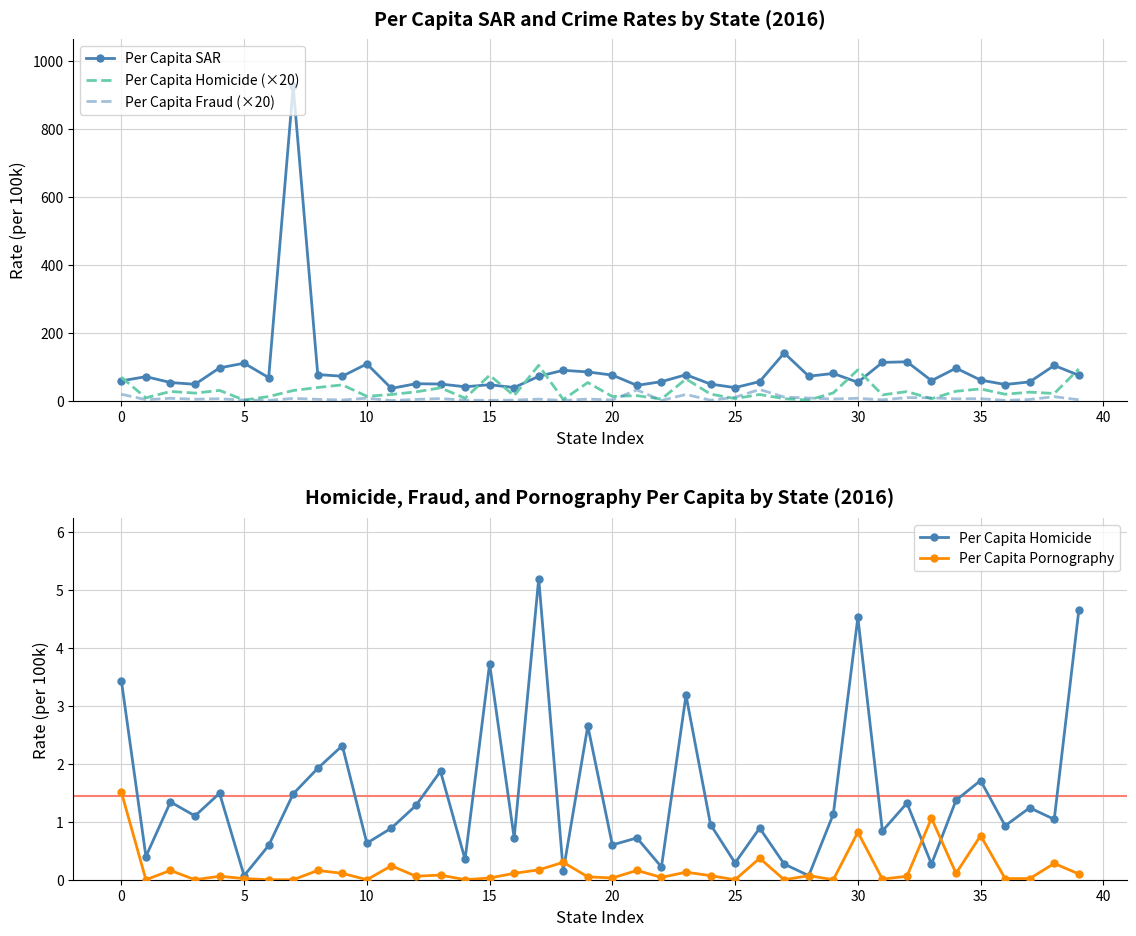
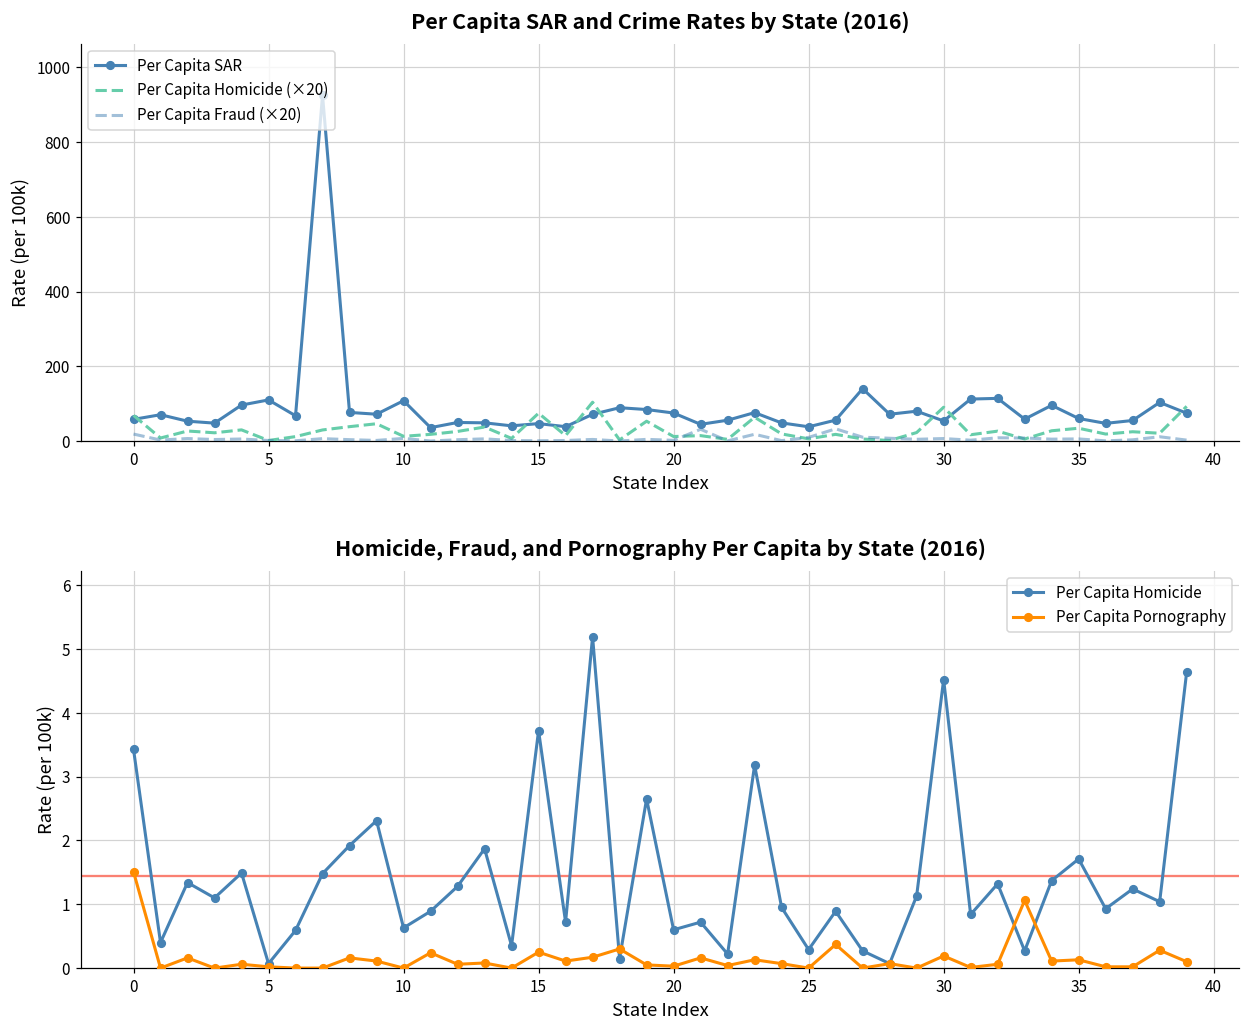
Homicide, Fraud, and Pornography Per Capita by State (2016), Per Capita Pornography, 15: 0.0 -> 0.3
Homicide, Fraud, and Pornography Per Capita by State (2016), Per Capita Pornography, 30: 0.8 -> 0.2
Homicide, Fraud, and Pornography Per Capita by State (2016), Per Capita Pornography, 35: 0.8 -> 0.1
